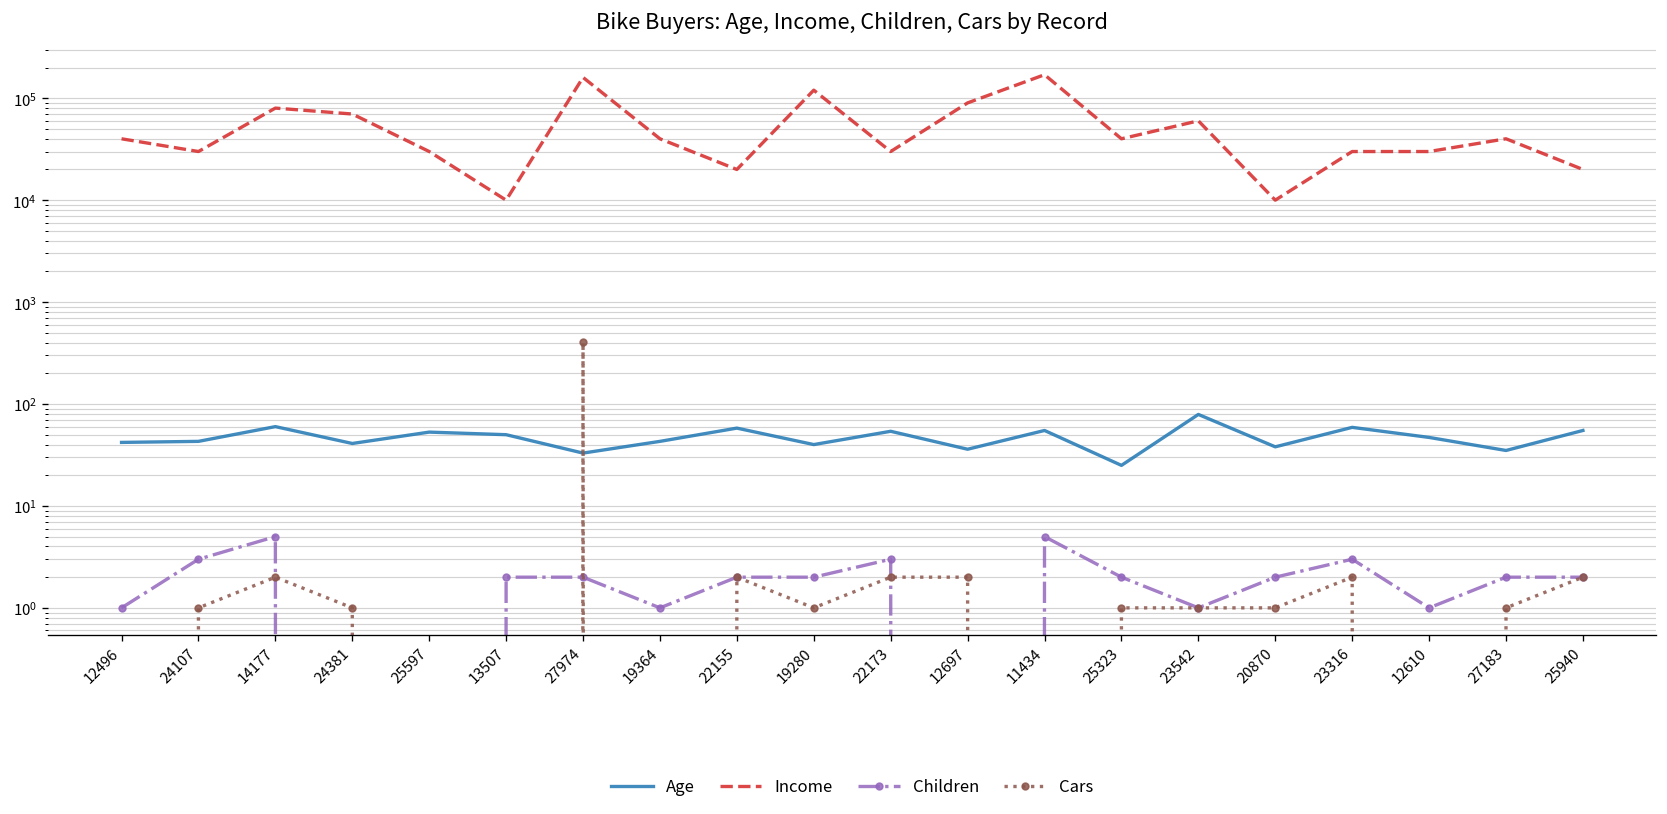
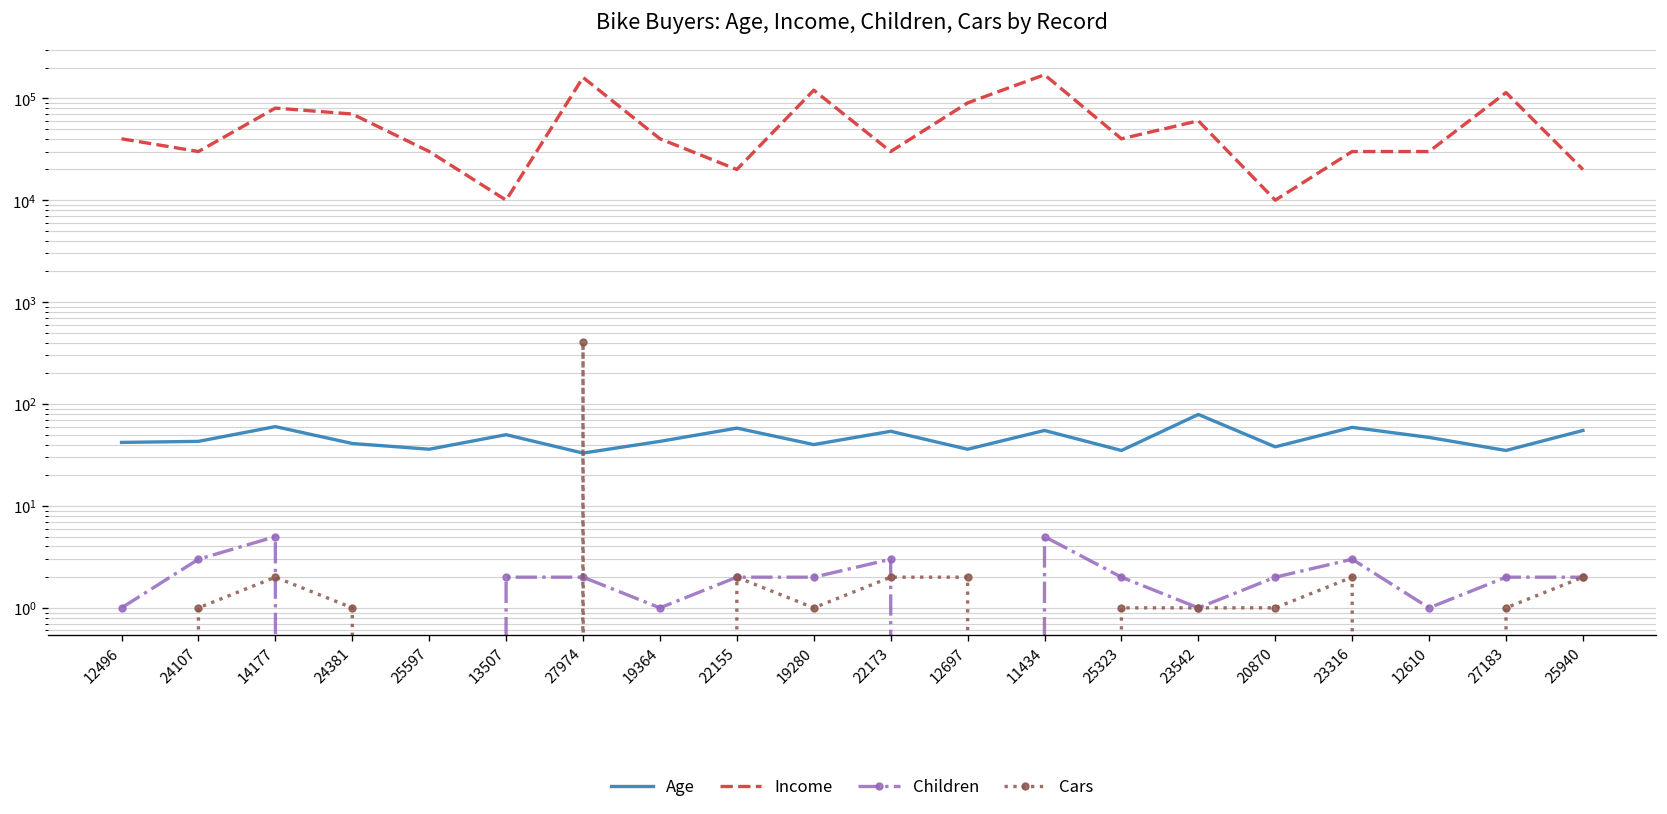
Age, 25597: 50 -> 36
Age, 25323: 25 -> 35
Income, 27183: 40000 -> 110000
